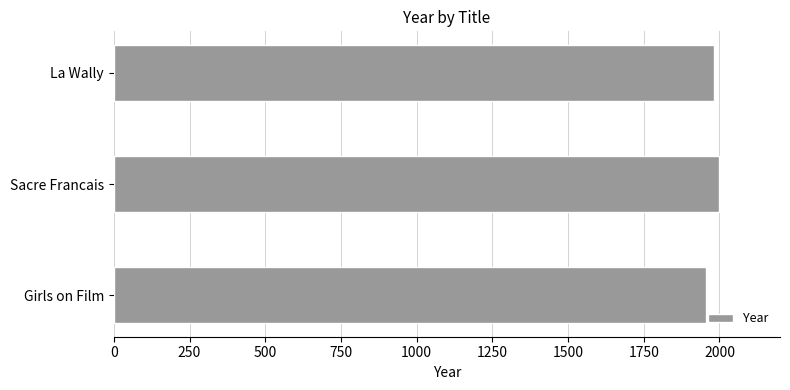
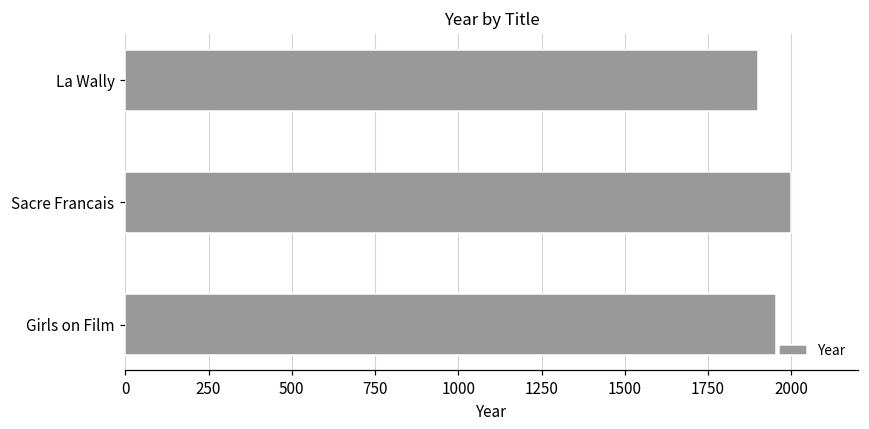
La Wally: 1980 -> 1900
